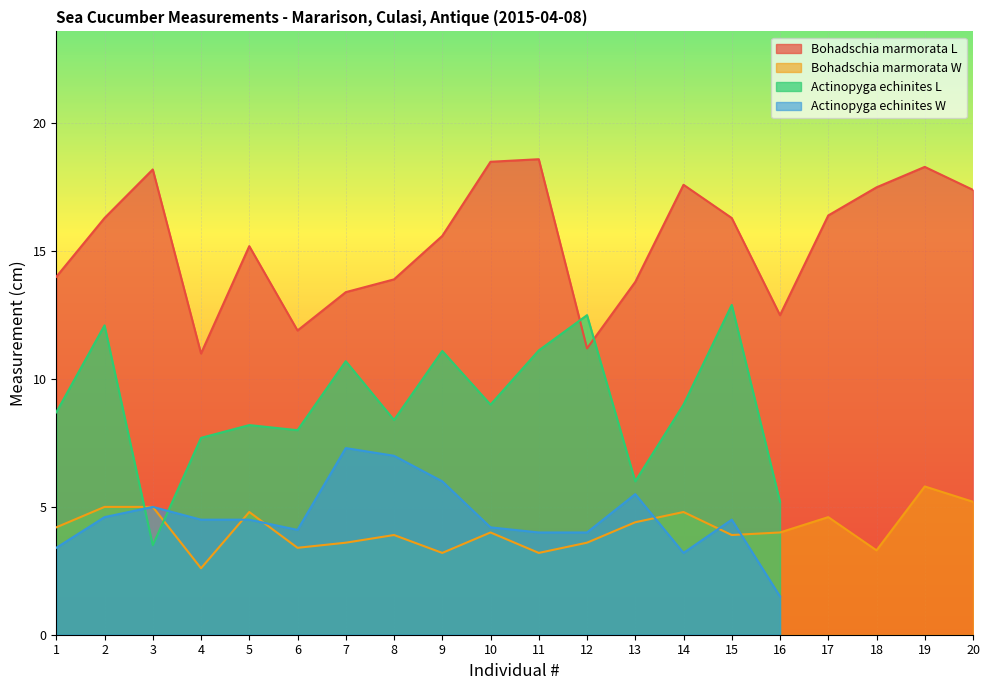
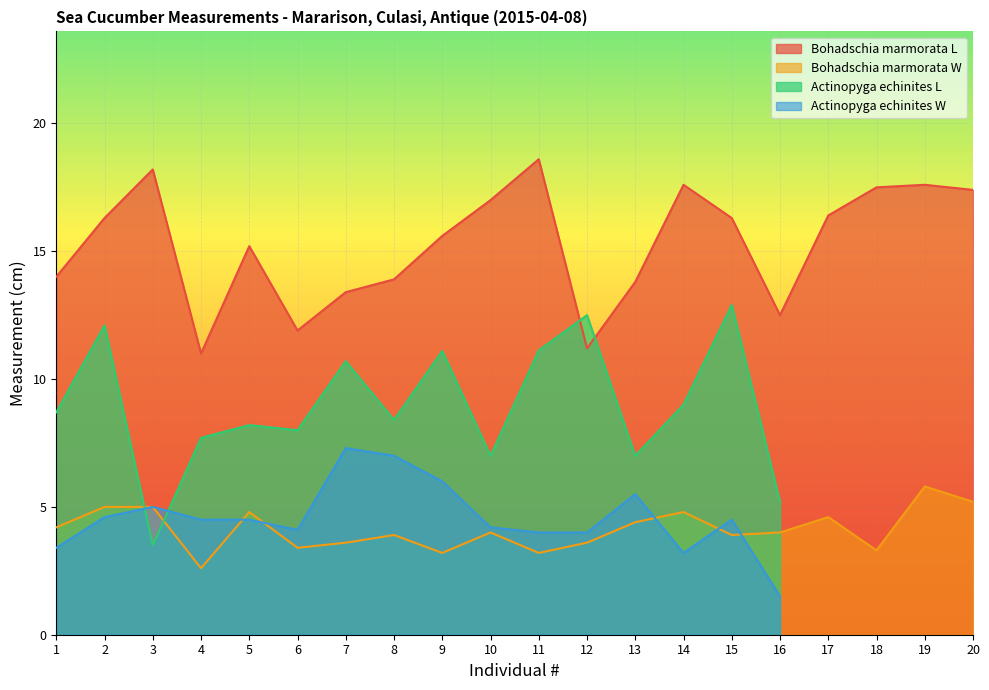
Bohadschia marmorata L, 10: 18.5 -> 17.0
Actinopyga echinites L, 10: 9 -> 7
Actinopyga echinites L, 13: 6 -> 7
Bohadschia marmorata L, 19: 18.3 -> 17.6
